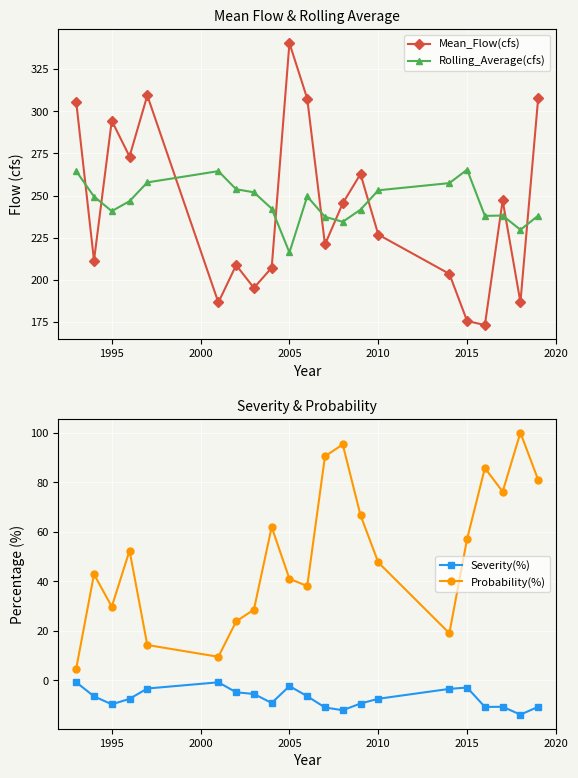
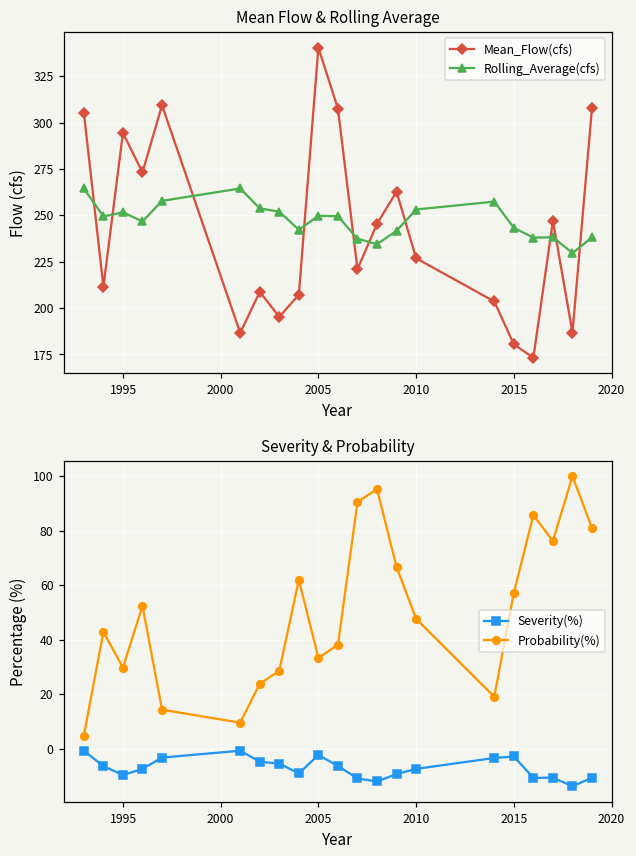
Mean Flow & Rolling Average, Rolling_Average(cfs), 1995: 241 -> 252
Mean Flow & Rolling Average, Rolling_Average(cfs), 2005: 216 -> 250
Mean Flow & Rolling Average, Mean_Flow(cfs), 2015: 176 -> 180
Mean Flow & Rolling Average, Rolling_Average(cfs), 2015: 265 -> 243
Severity & Probability, Probability(%), 2005: 41 -> 33
